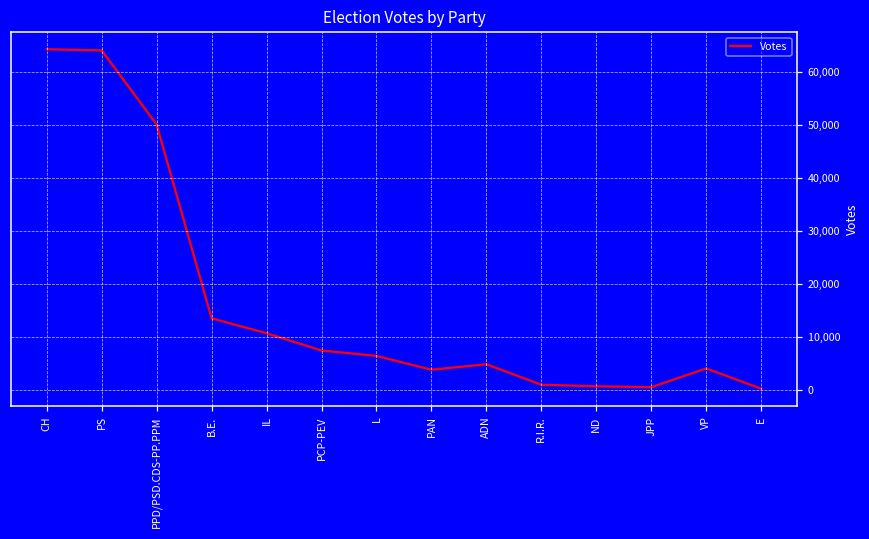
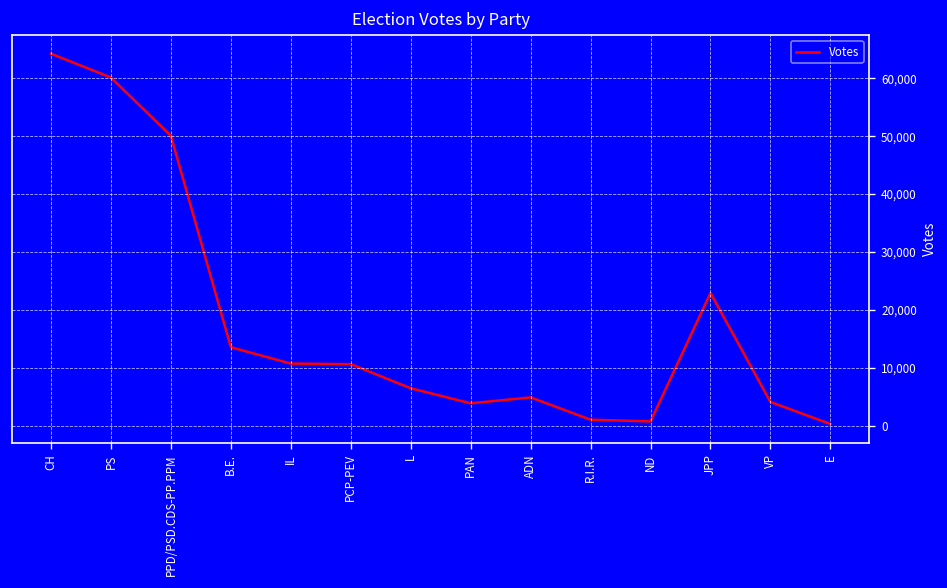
PS: 64,000 -> 60,000
PCP-PEV: 8,000 -> 11,000
JPP: 1,000 -> 23,000
